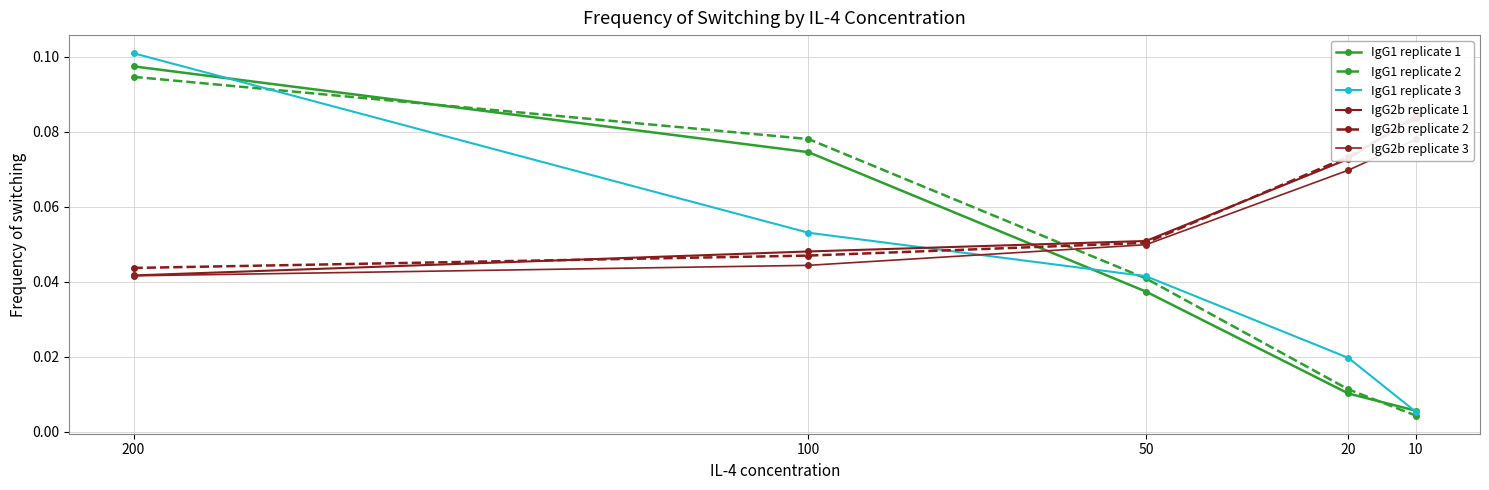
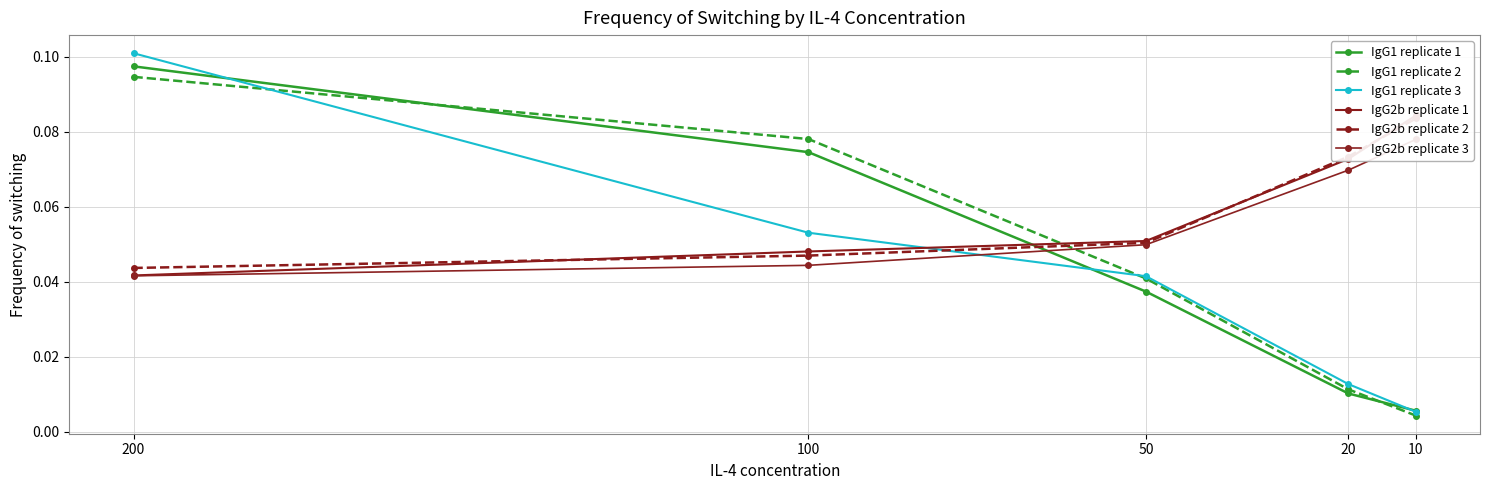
IgG1 replicate 3, 20: 0.020 -> 0.013
